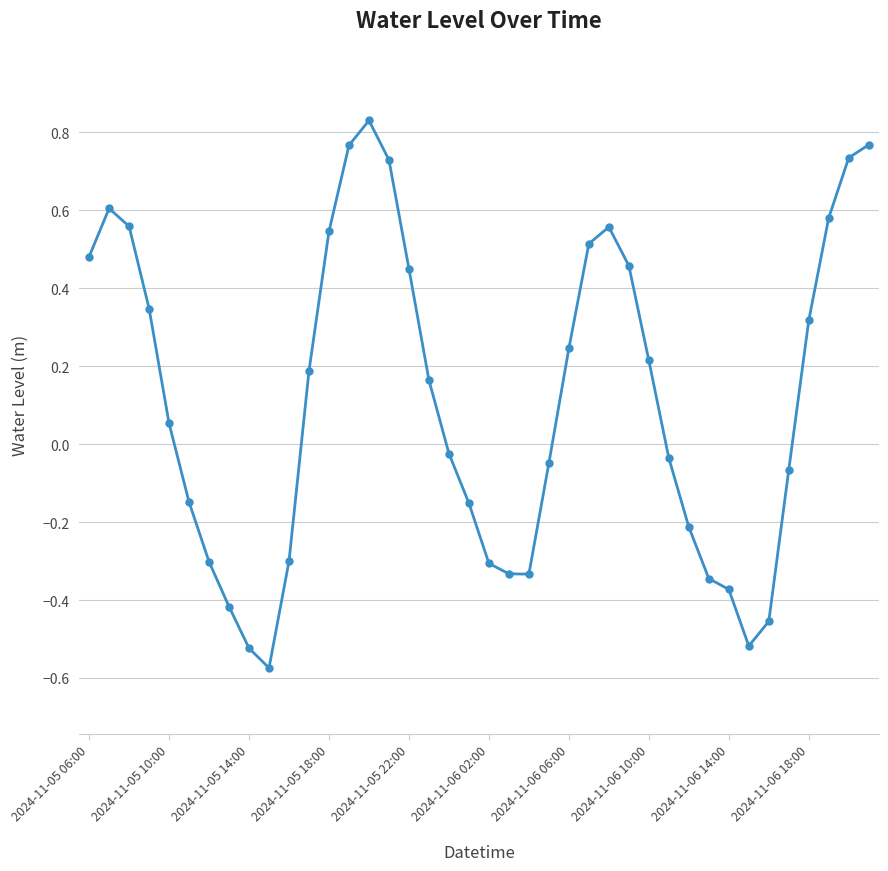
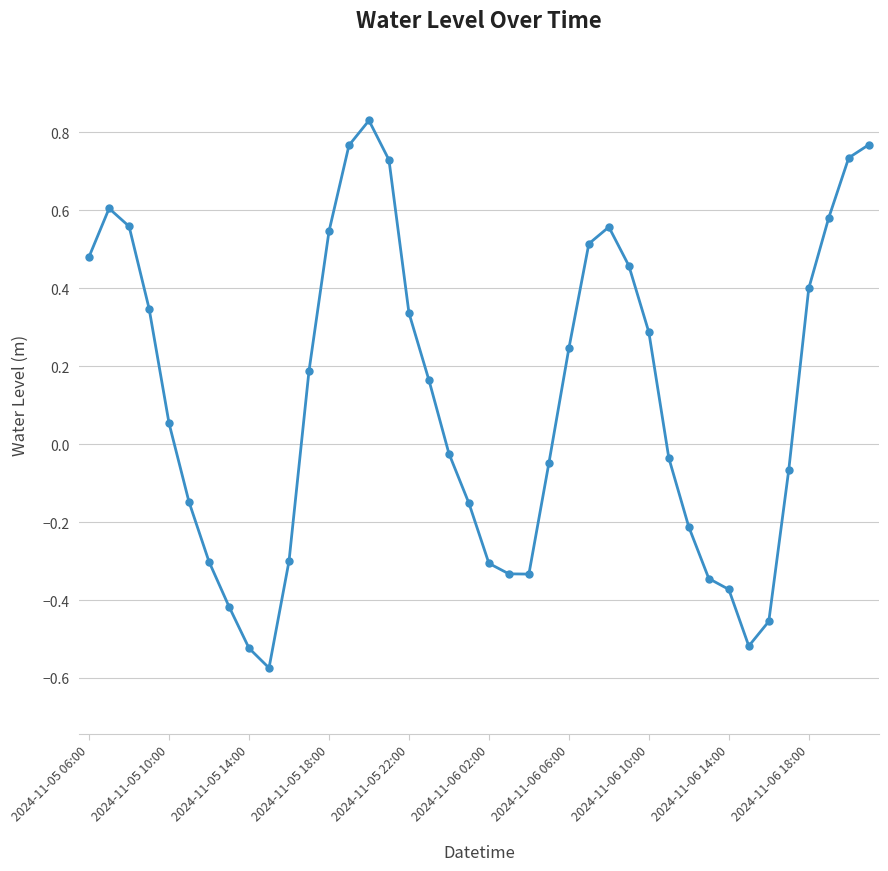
2024-11-05 22:00: 0.45 -> 0.34
2024-11-06 10:00: 0.21 -> 0.29
2024-11-06 18:00: 0.32 -> 0.40
